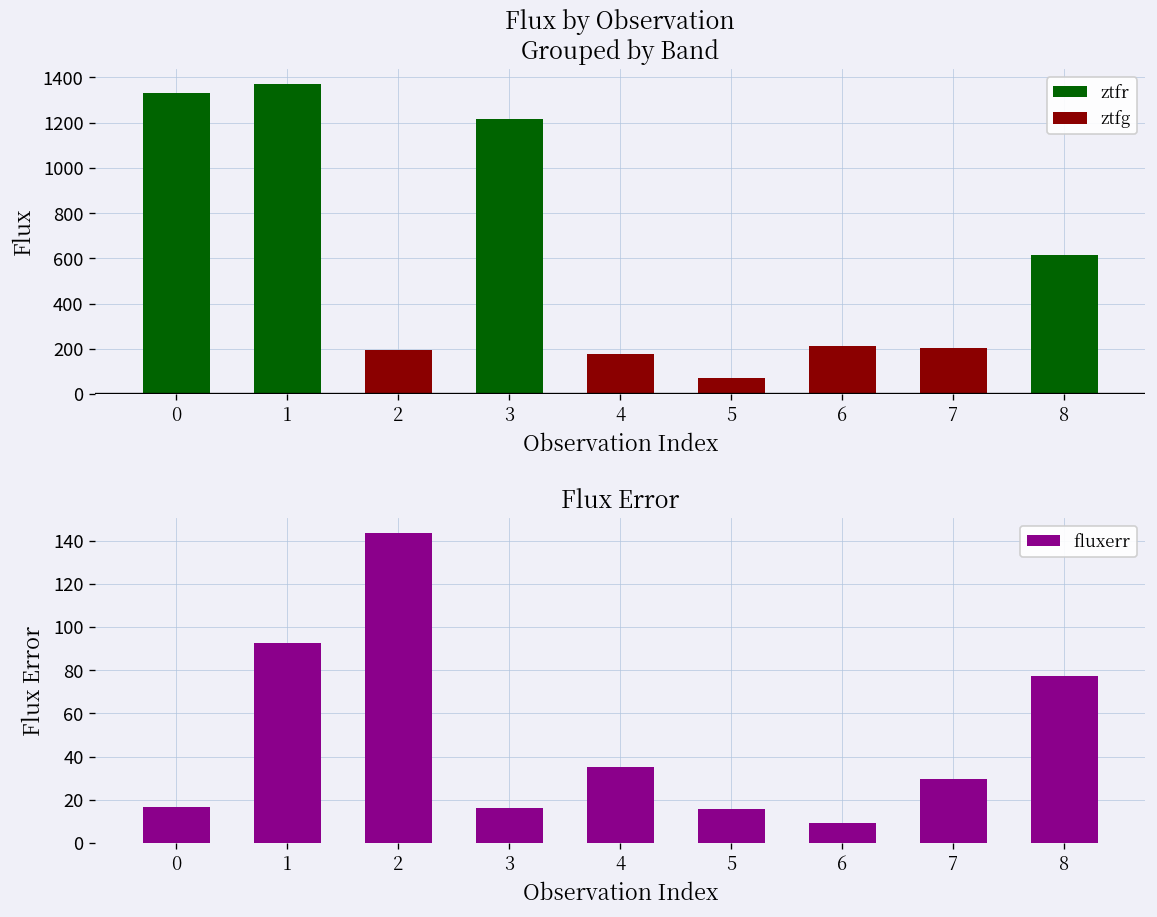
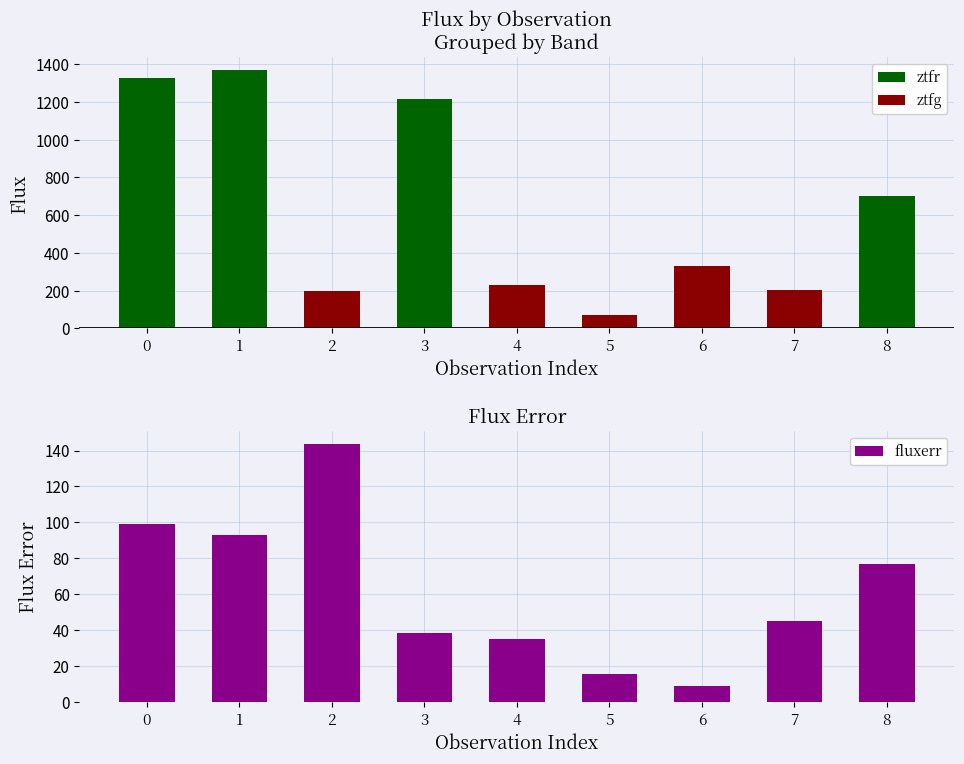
Flux by Observation Grouped by Band, 4: 180 -> 230
Flux by Observation Grouped by Band, 6: 210 -> 330
Flux by Observation Grouped by Band, 8: 620 -> 700
Flux Error, 0: 17 -> 99
Flux Error, 3: 16 -> 39
Flux Error, 7: 30 -> 45
